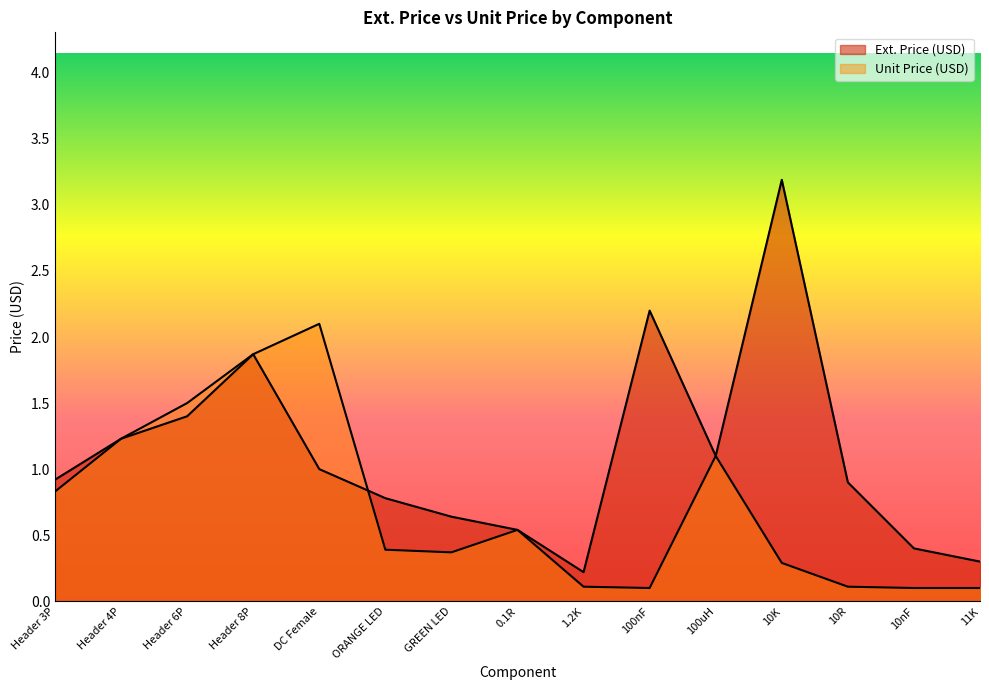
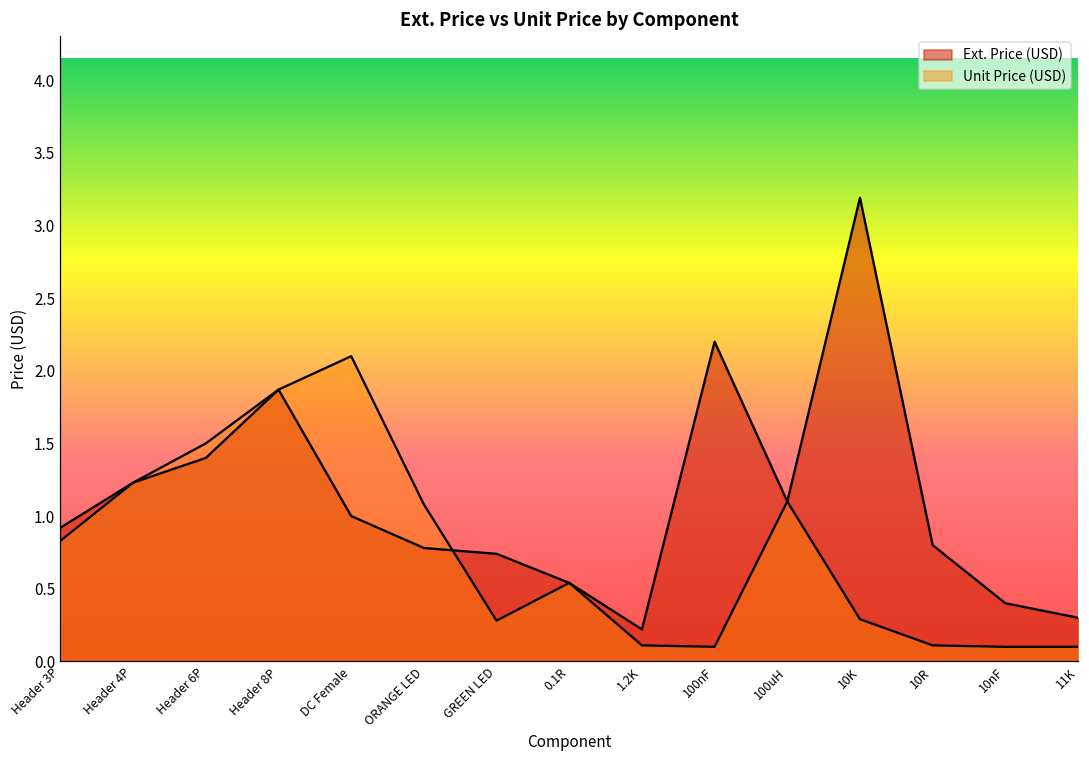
Unit Price (USD), ORANGE LED: 0.39 -> 1.08
Ext. Price (USD), GREEN LED: 0.64 -> 0.74
Unit Price (USD), GREEN LED: 0.37 -> 0.28
Ext. Price (USD), 10R: 0.9 -> 0.8
